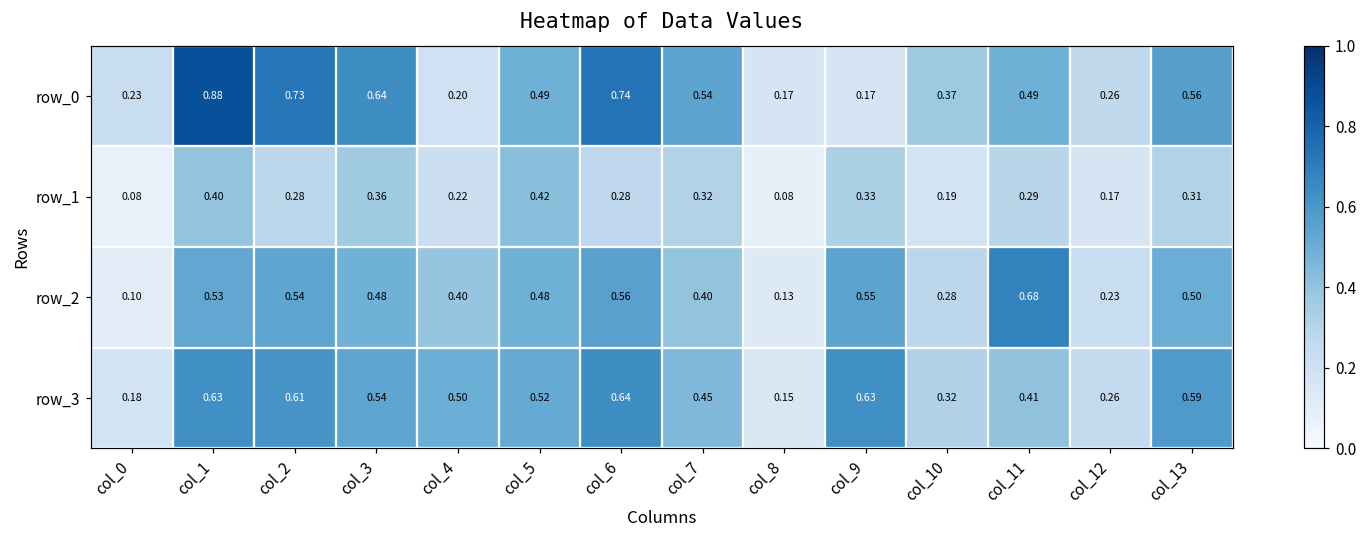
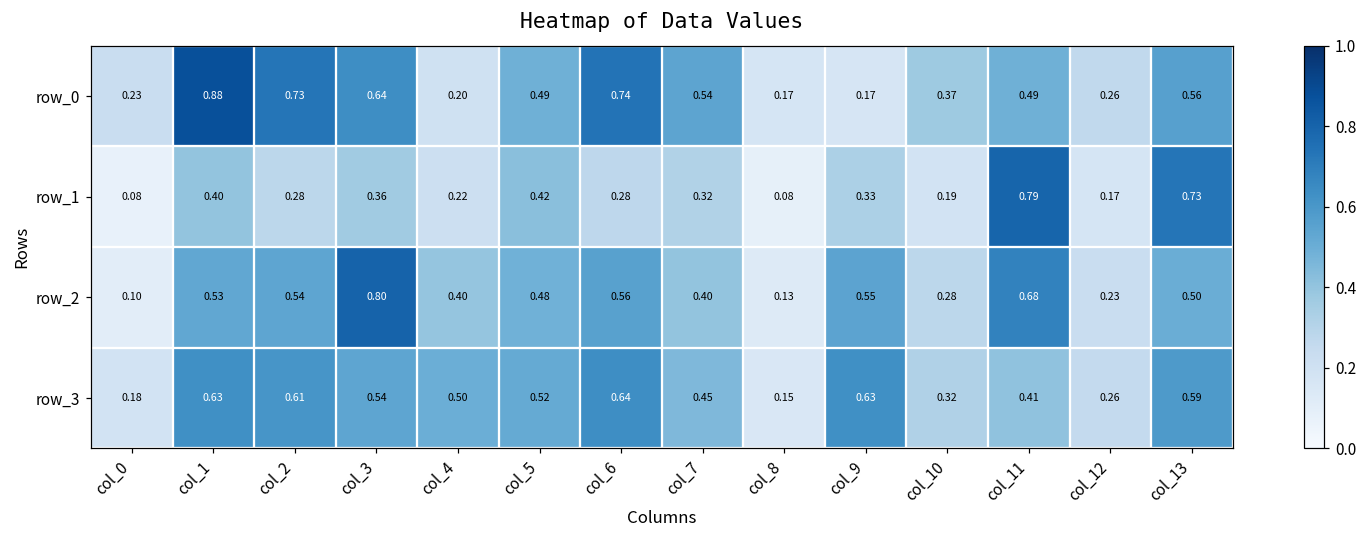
row_1, col_11: 0.29 -> 0.79
row_1, col_13: 0.31 -> 0.73
row_2, col_3: 0.48 -> 0.80
